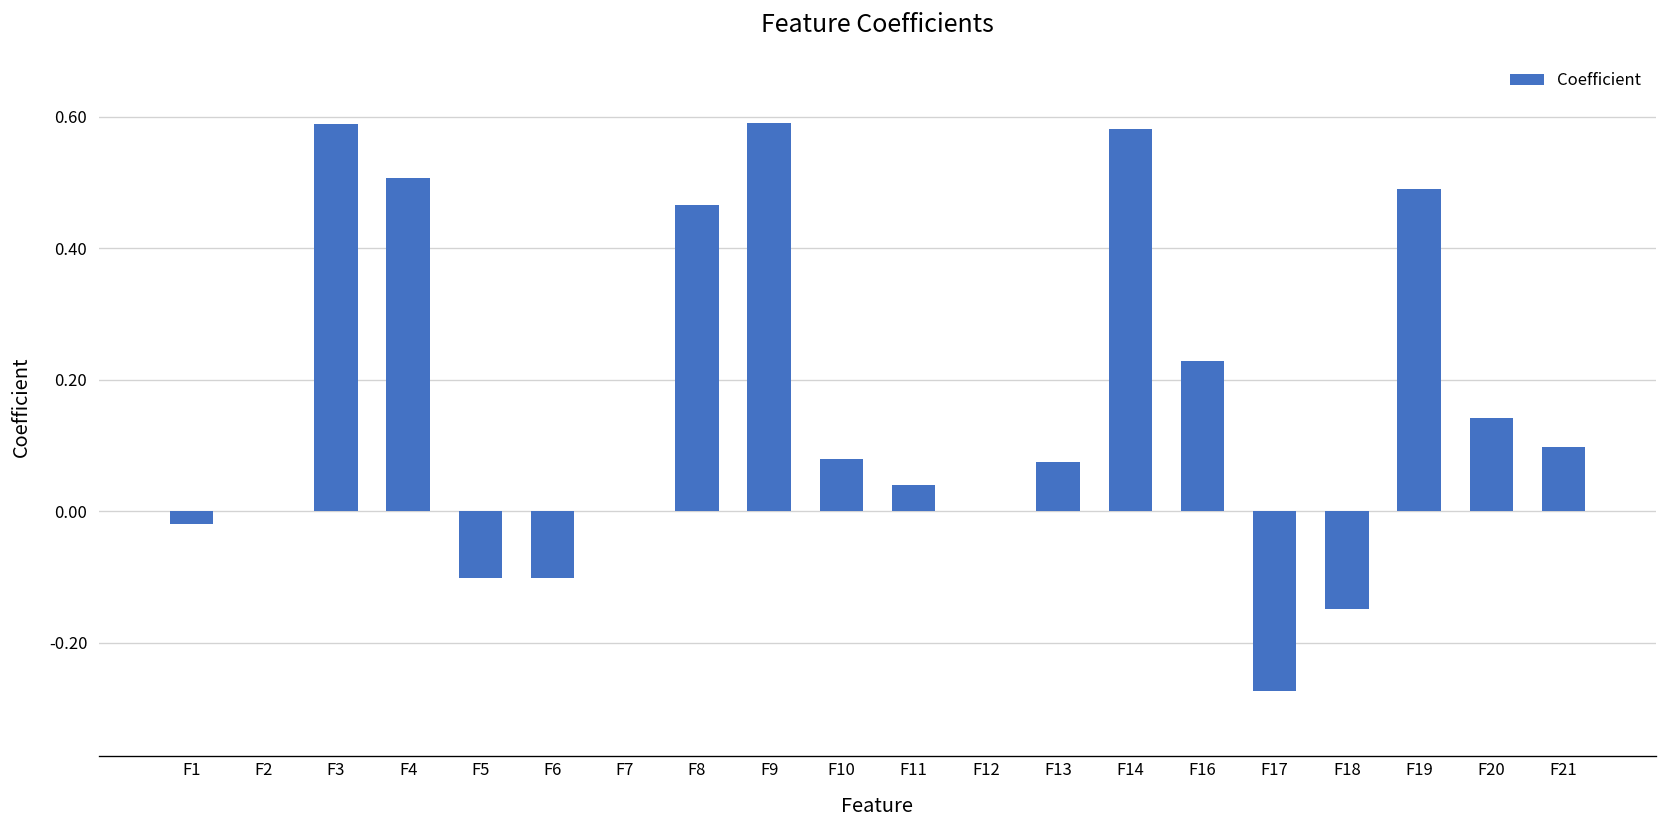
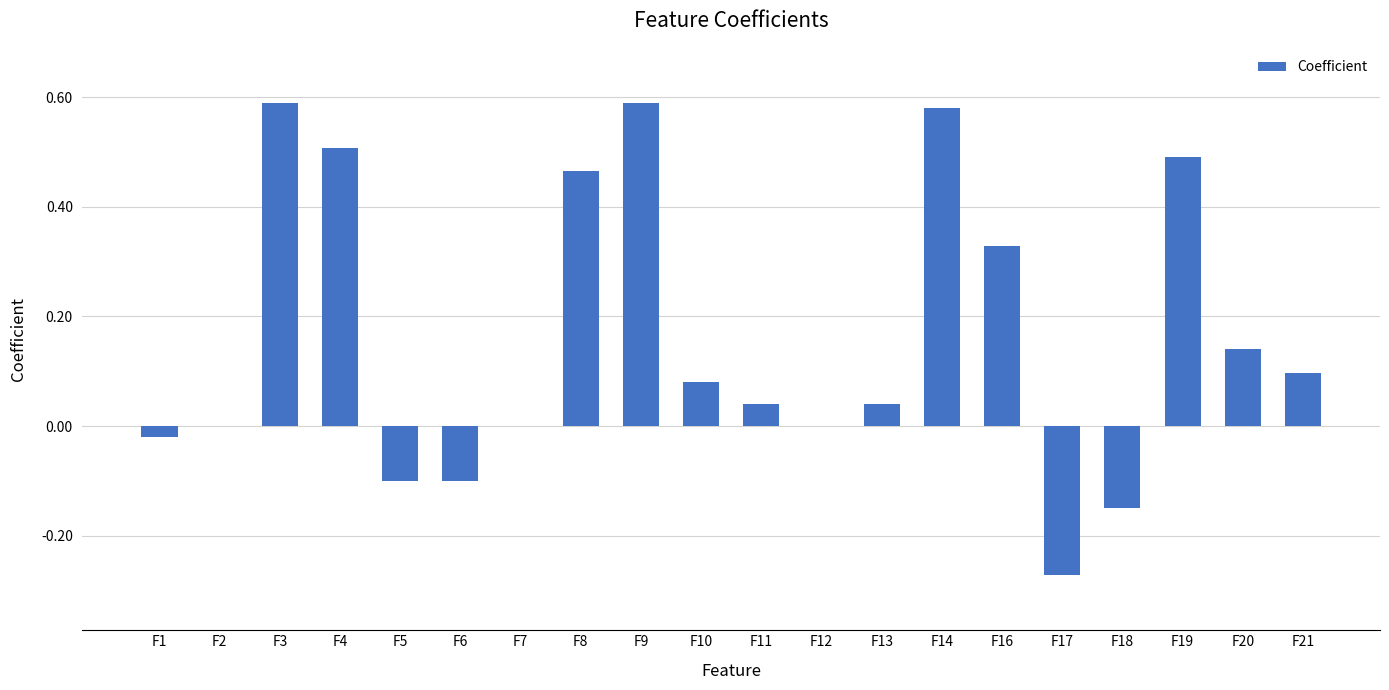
F13: 0.08 -> 0.04
F16: 0.23 -> 0.33
